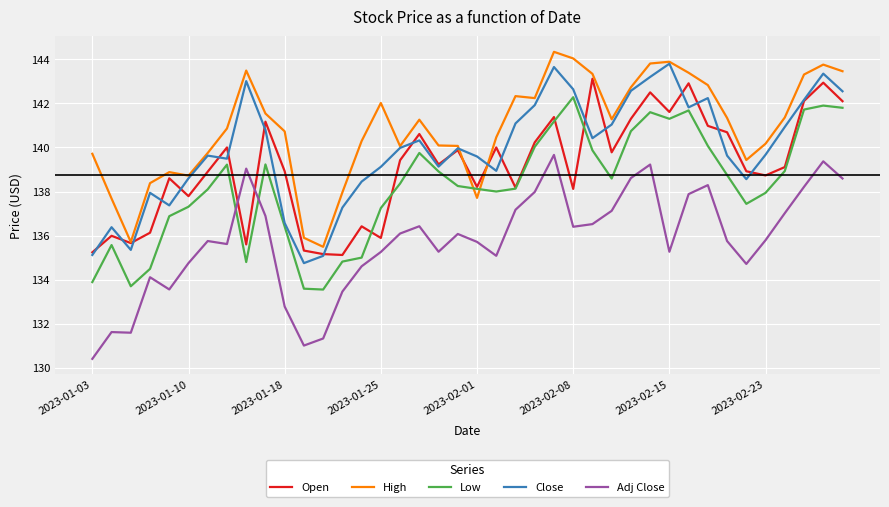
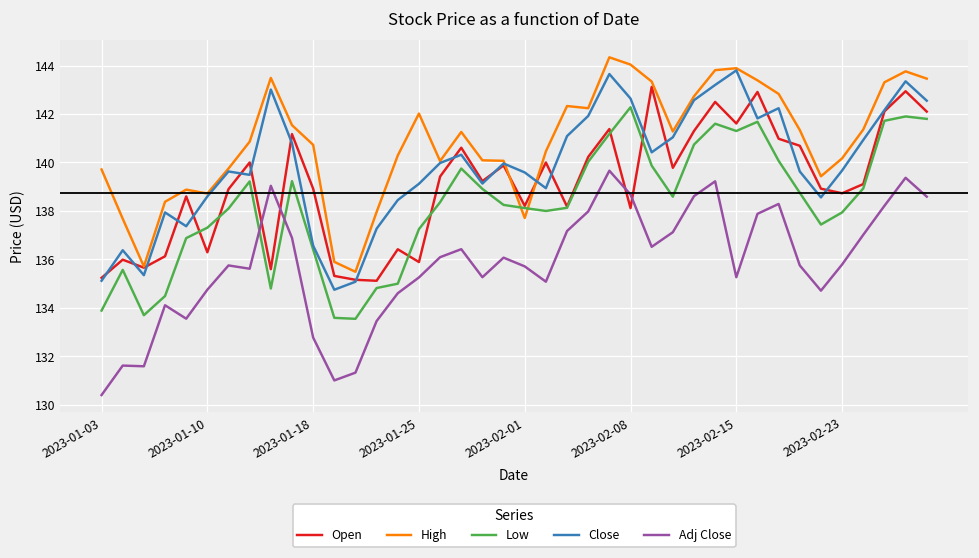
Open, 2023-01-10: 137.8 -> 136.3
Adj Close, 2023-02-08: 136.4 -> 138.7
